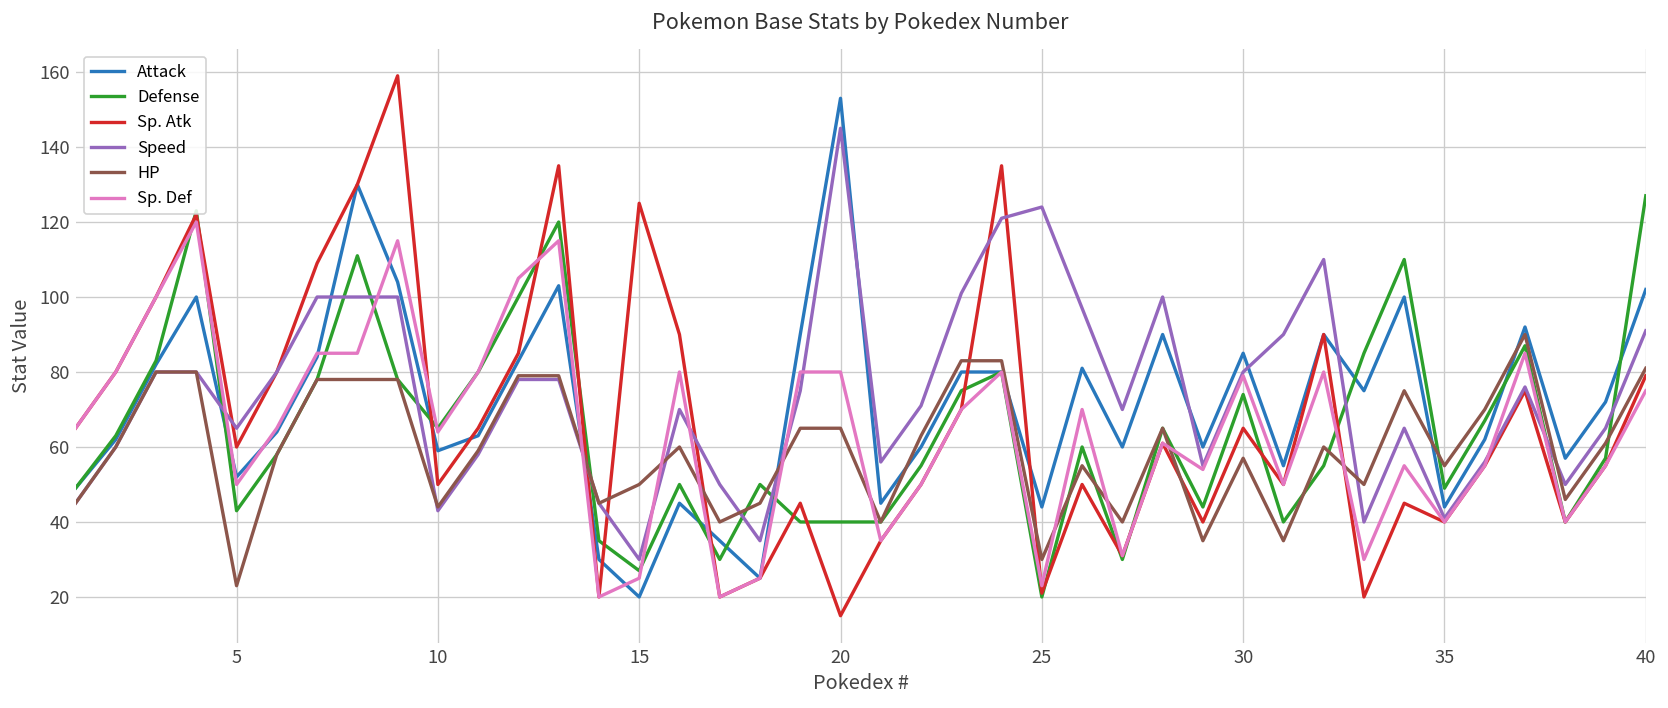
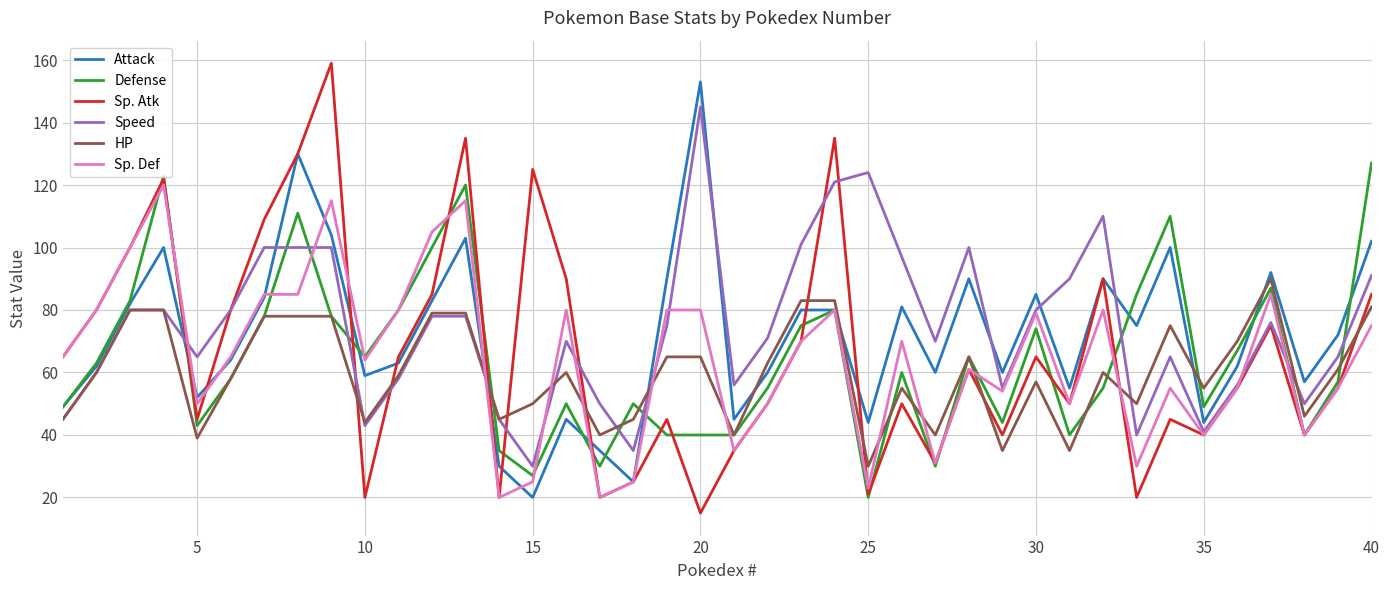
Sp. Atk, 5: 60 -> 45
HP, 5: 23 -> 39
Sp. Atk, 10: 50 -> 20
Sp. Atk, 40: 79 -> 85
